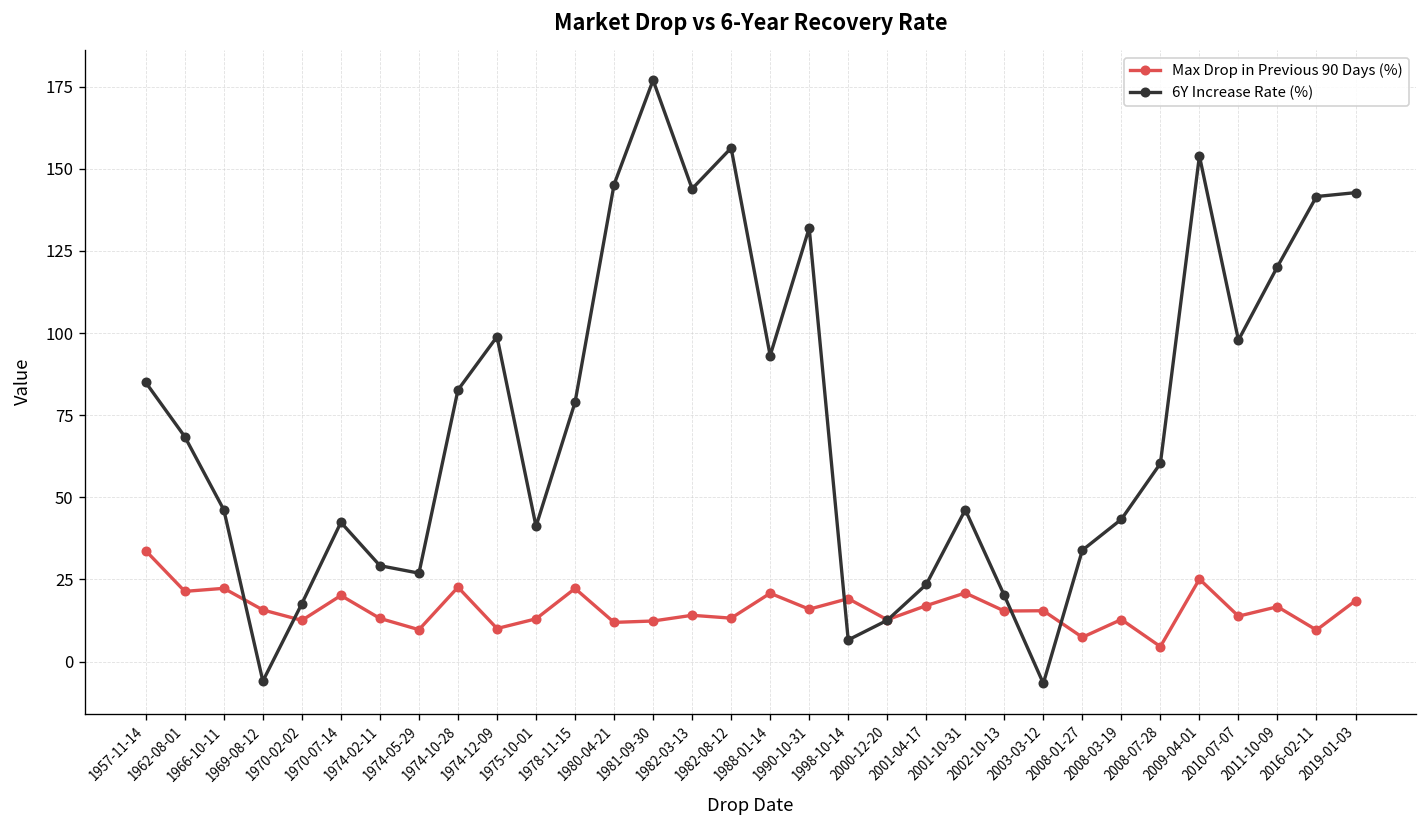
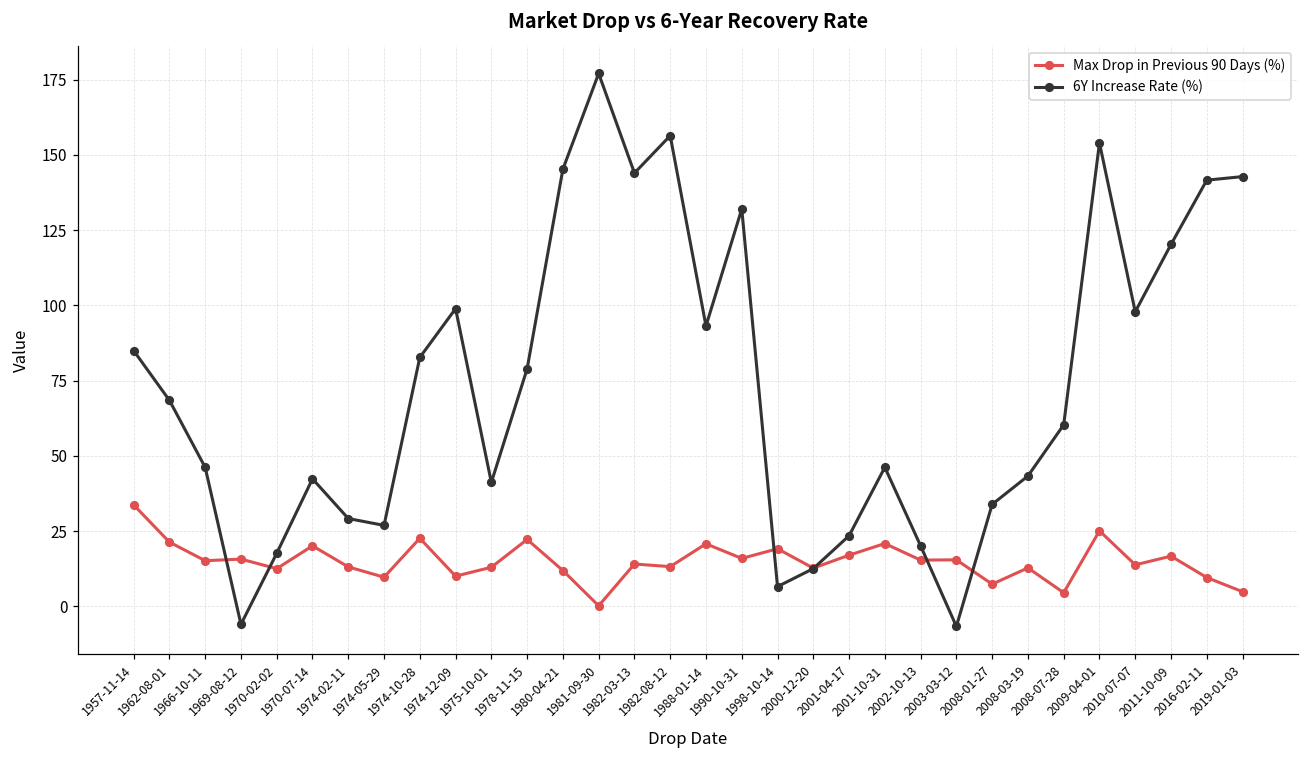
Max Drop in Previous 90 Days (%), 1966-10-11: 22 -> 15
Max Drop in Previous 90 Days (%), 1981-09-30: 12 -> 0
Max Drop in Previous 90 Days (%), 2019-01-03: 19 -> 5
